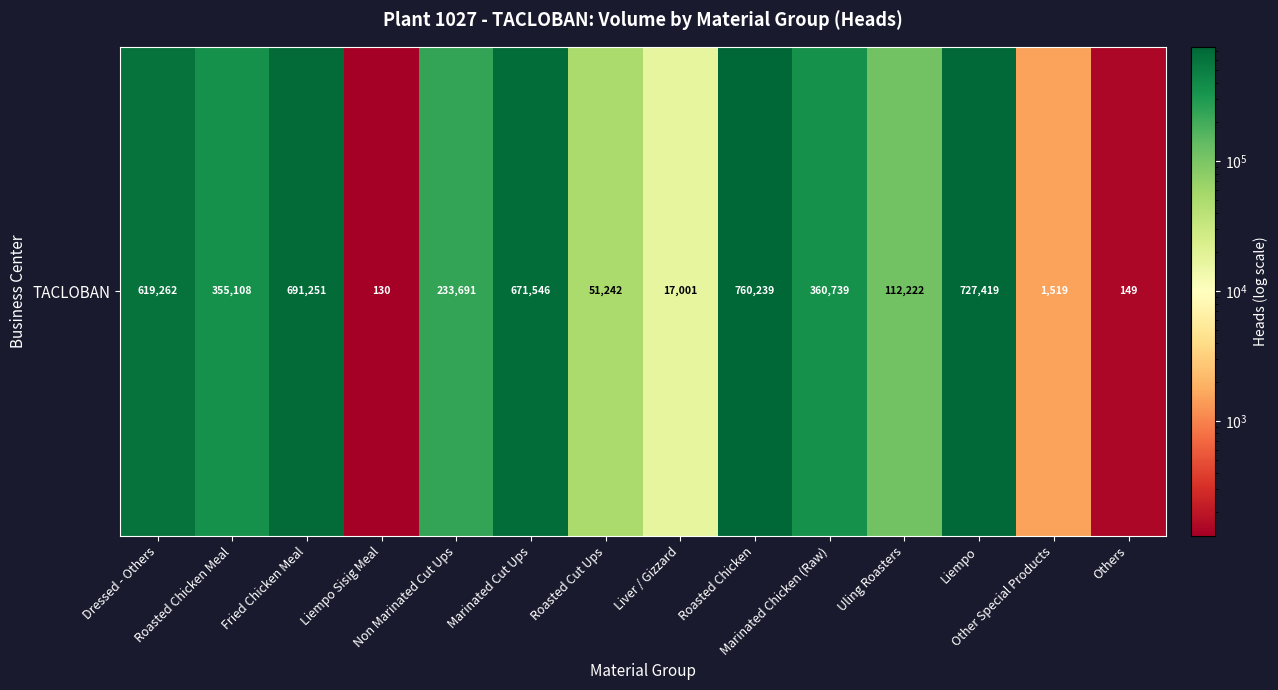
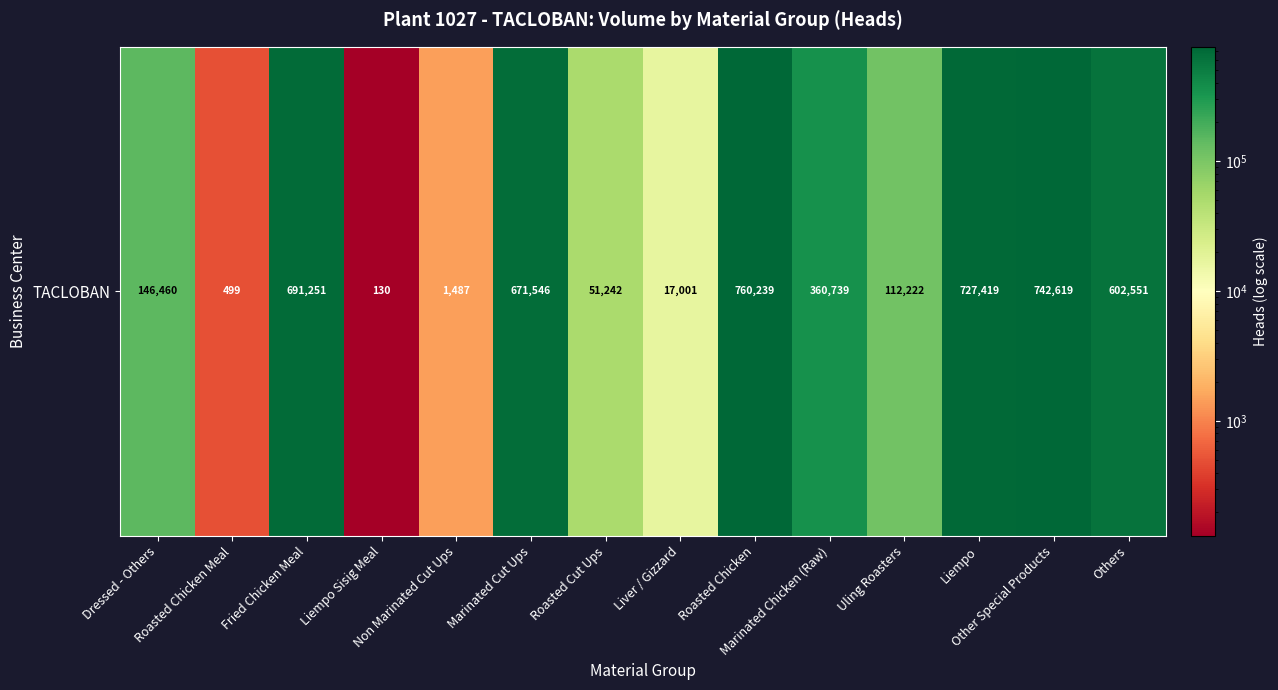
TACLOBAN, Dressed - Others: 619,262 -> 146,460
TACLOBAN, Roasted Chicken Meal: 355,108 -> 499
TACLOBAN, Non Marinated Cut Ups: 233,691 -> 1,487
TACLOBAN, Other Special Products: 1,519 -> 742,619
TACLOBAN, Others: 149 -> 602,551
